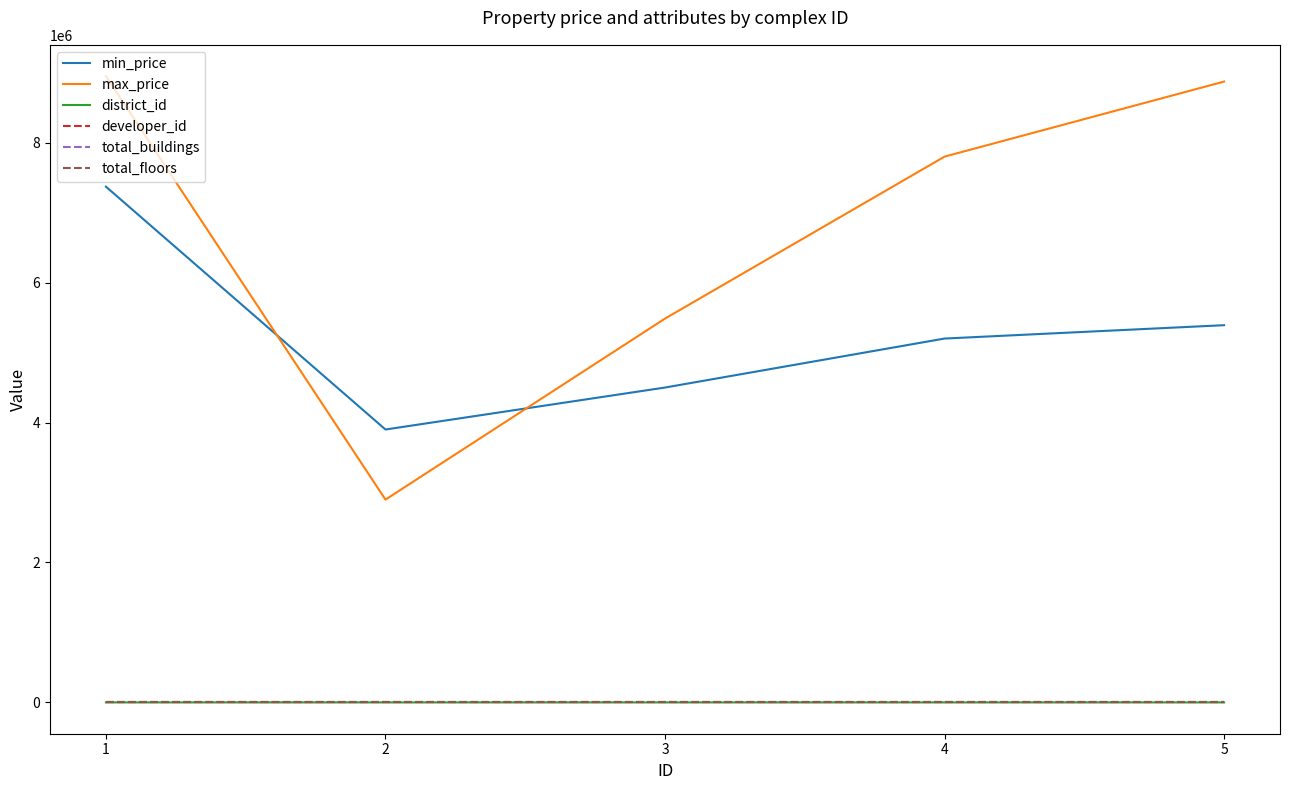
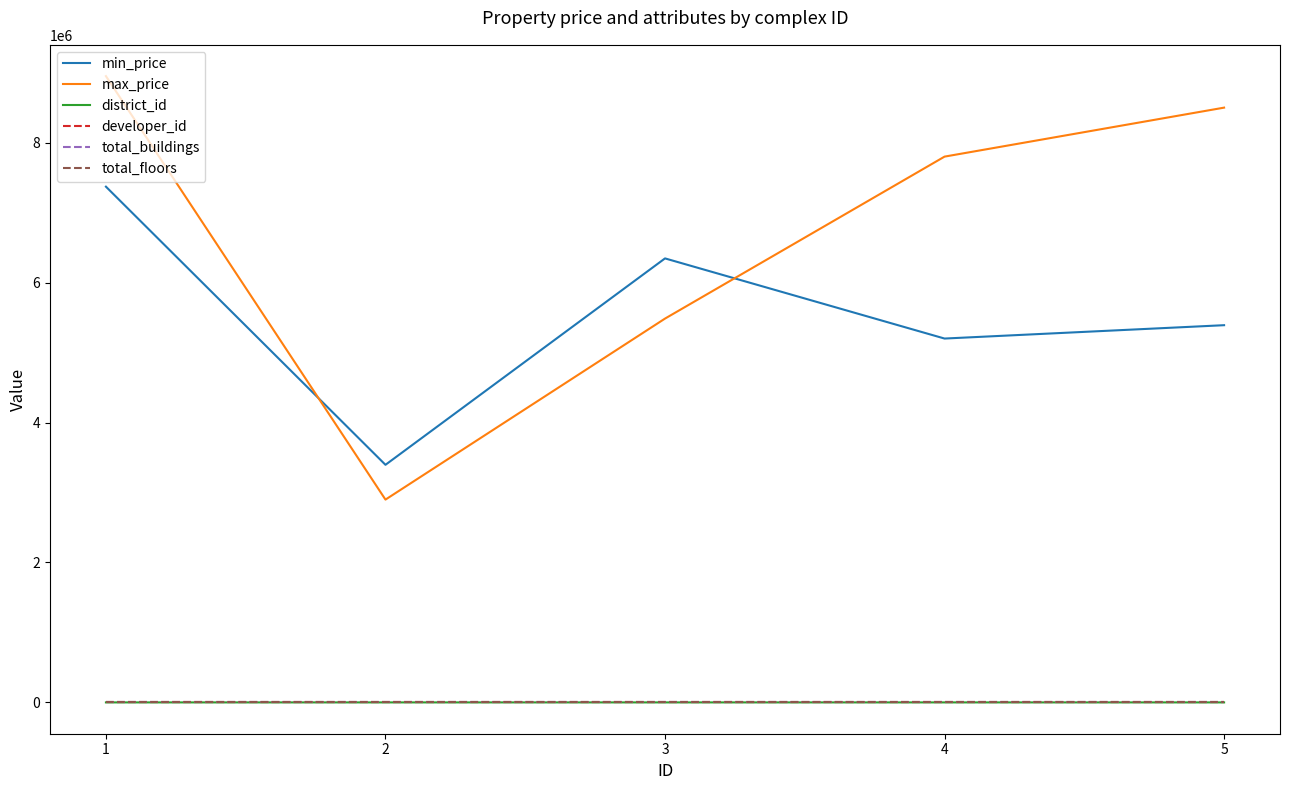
min_price, 2: 3900000 -> 3400000
min_price, 3: 4500000 -> 6300000
max_price, 5: 8900000 -> 8500000
